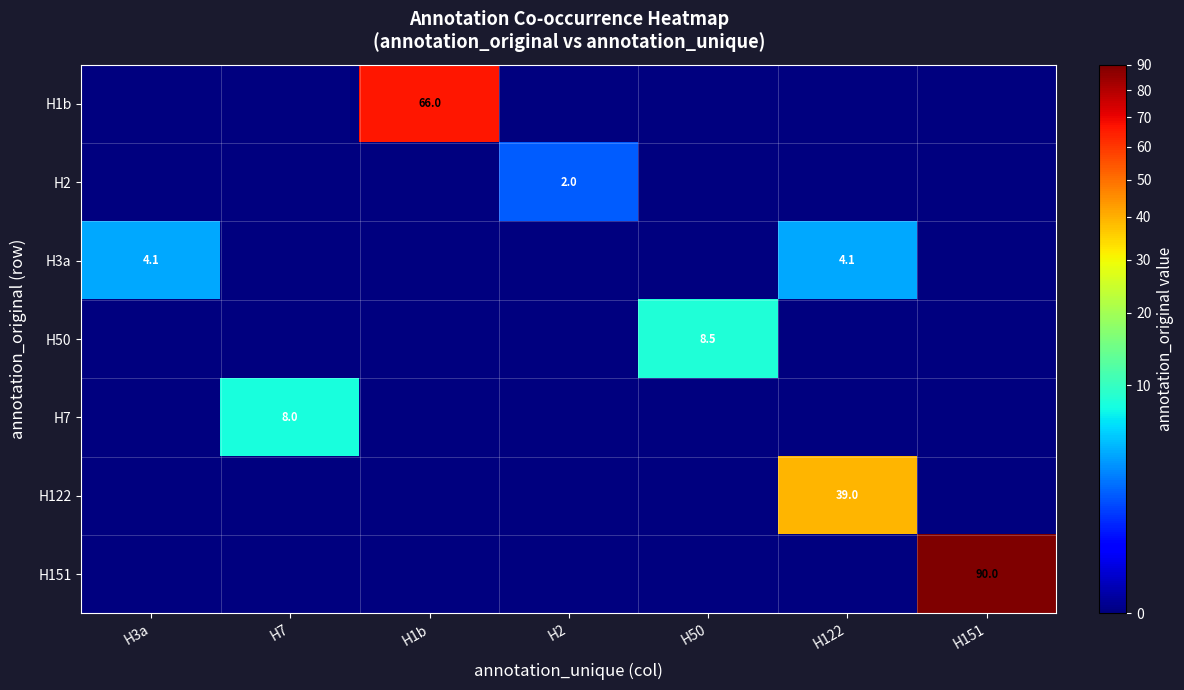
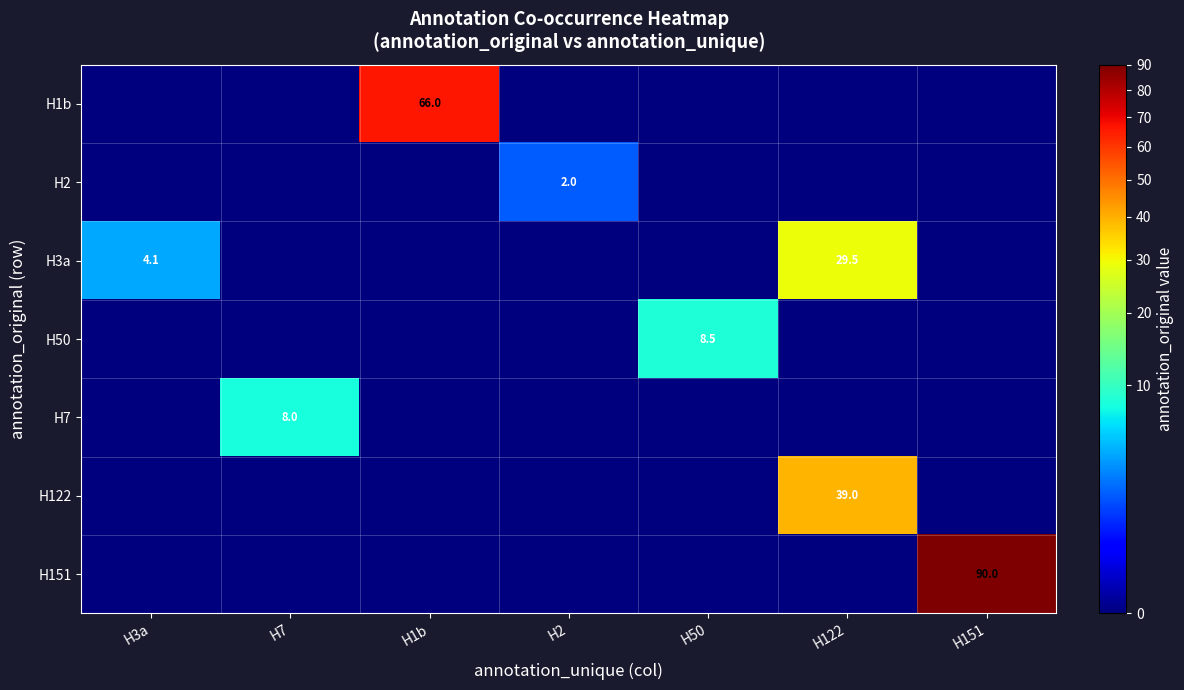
H3a, H122: 4.1 -> 29.5
